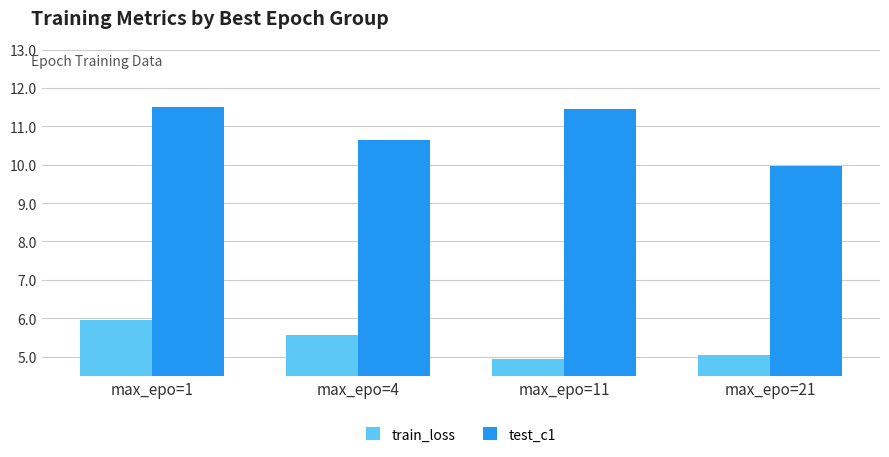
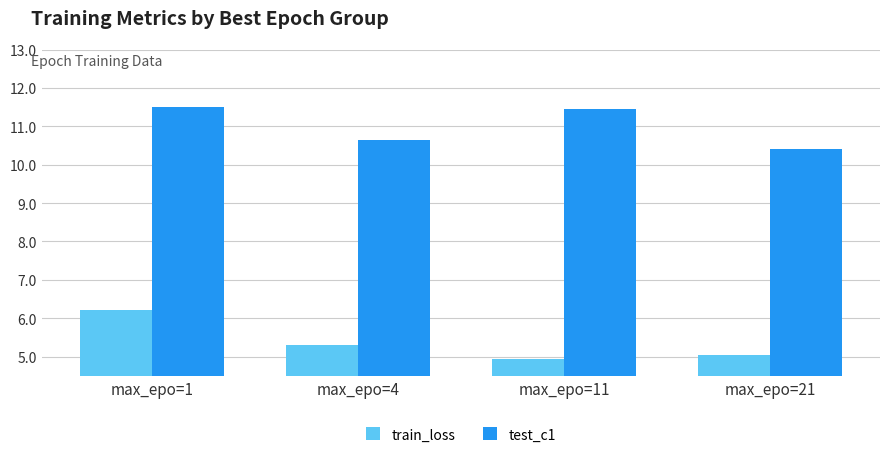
train_loss, max_epo=1: 5.9 -> 6.2
train_loss, max_epo=4: 5.6 -> 5.3
test_c1, max_epo=21: 10.0 -> 10.4
